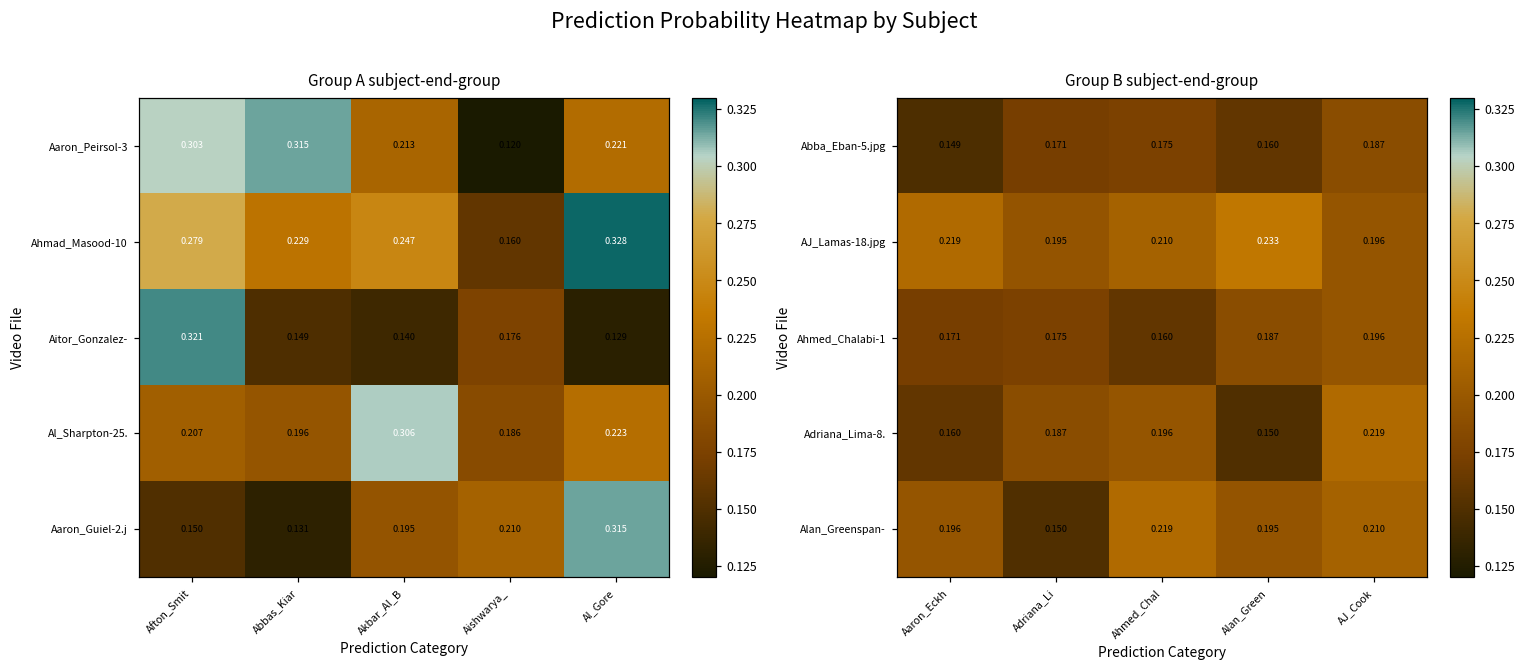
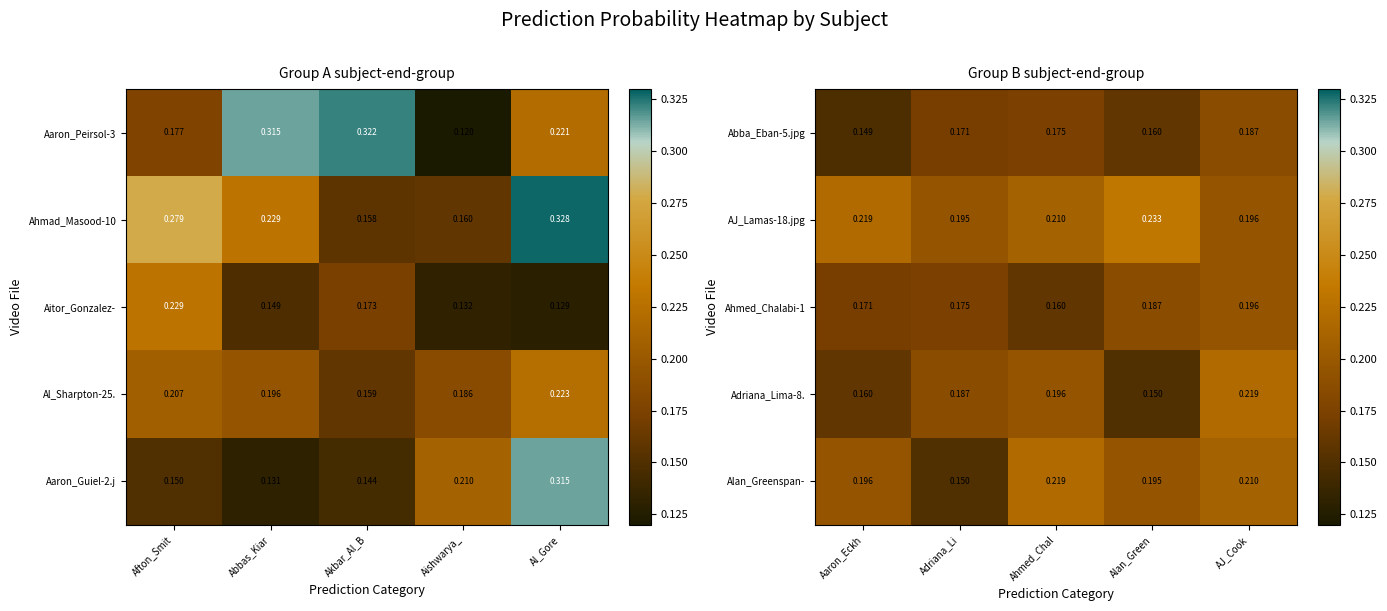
Group A subject-end-group, Aaron_Peirsol-3, Afton_Smit: 0.303 -> 0.177
Group A subject-end-group, Aaron_Peirsol-3, Akbar_Al_B: 0.213 -> 0.322
Group A subject-end-group, Ahmad_Masood-10, Akbar_Al_B: 0.247 -> 0.158
Group A subject-end-group, Aitor_Gonzalez-, Afton_Smit: 0.321 -> 0.229
Group A subject-end-group, Aitor_Gonzalez-, Akbar_Al_B: 0.140 -> 0.173
Group A subject-end-group, Aitor_Gonzalez-, Aishwarya_: 0.176 -> 0.132
Group A subject-end-group, Al_Sharpton-25., Akbar_Al_B: 0.306 -> 0.159
Group A subject-end-group, Aaron_Guiel-2.j, Akbar_Al_B: 0.195 -> 0.144
